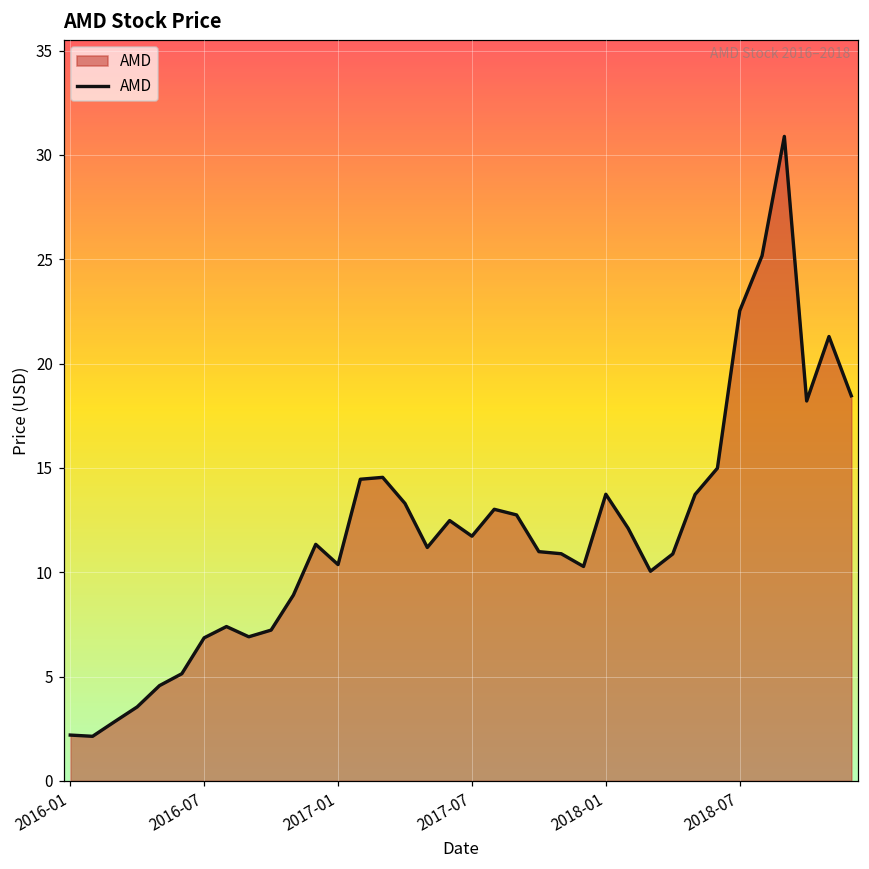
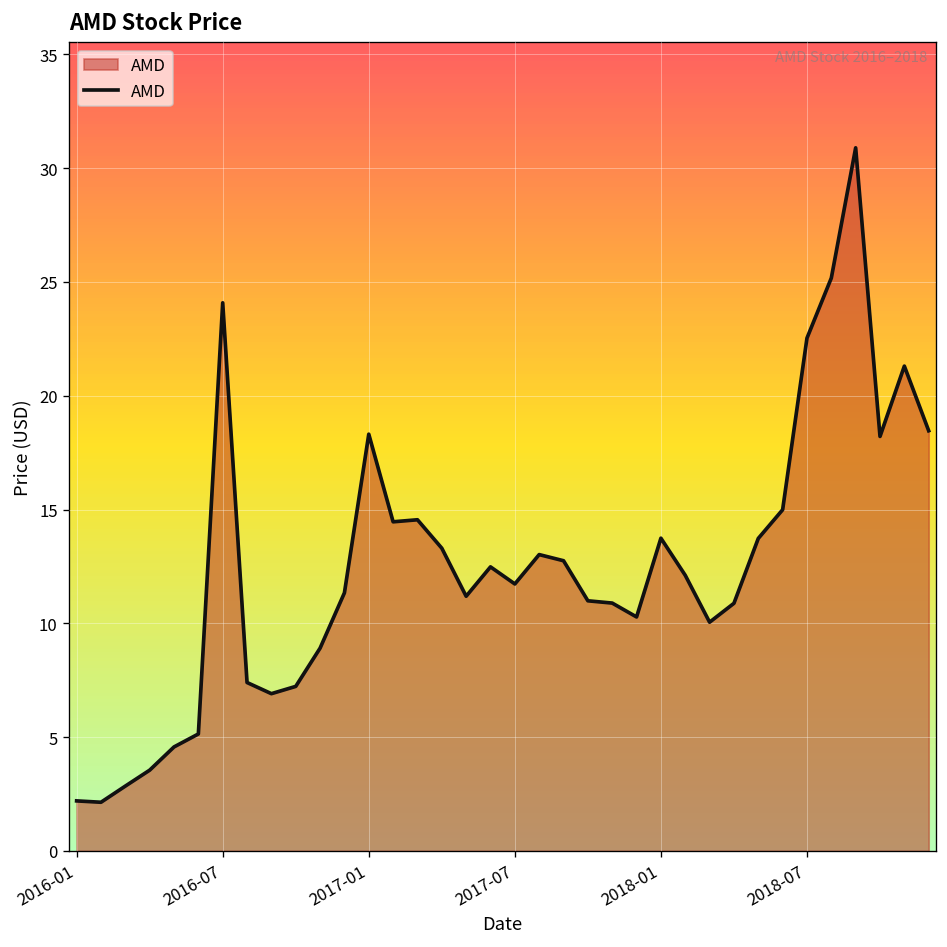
2016-07: 6.9 -> 24.1
2017-01: 10.4 -> 18.3
